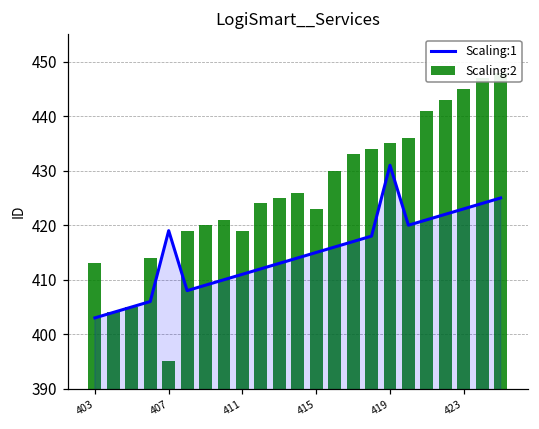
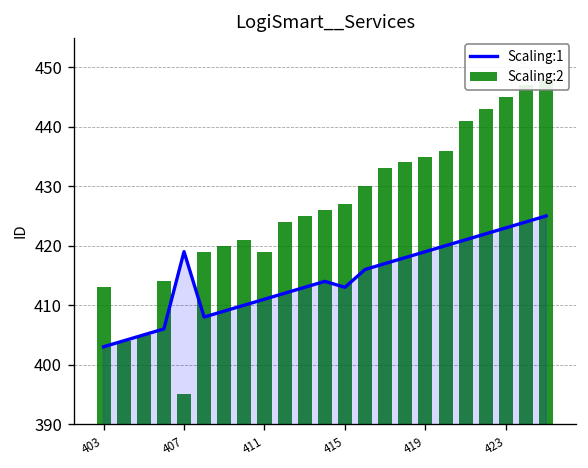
Scaling:1, 415: 415 -> 413
Scaling:2, 415: 423 -> 427
Scaling:1, 419: 431 -> 419
